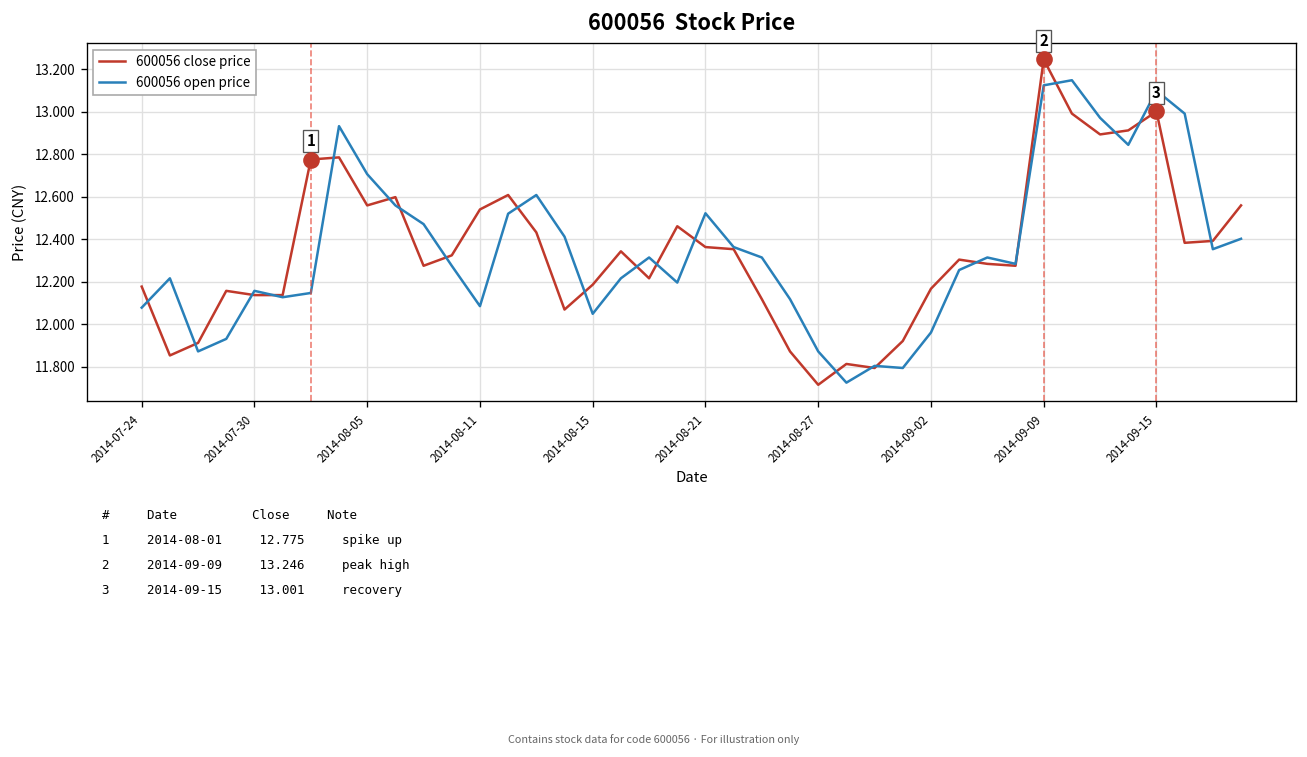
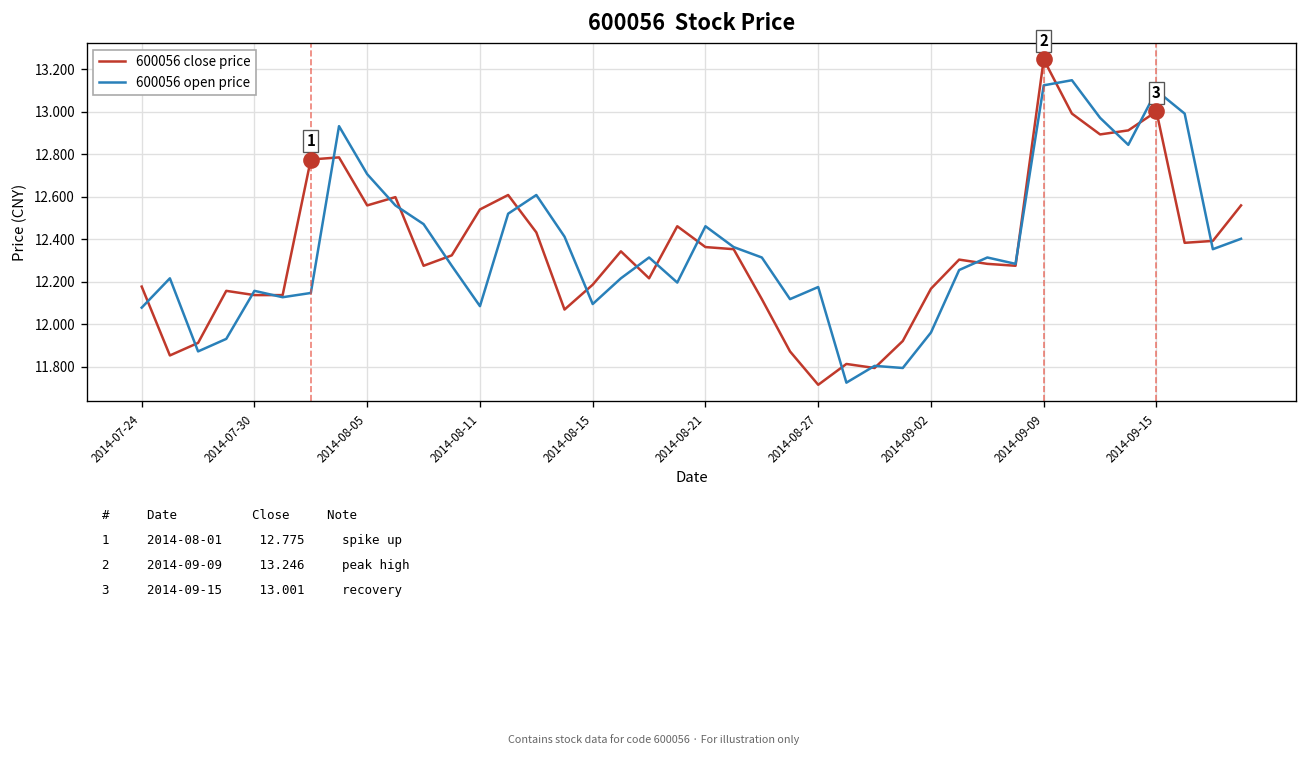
600056 open price, 2014-08-15: 12.05 -> 12.10
600056 open price, 2014-08-21: 12.52 -> 12.46
600056 open price, 2014-08-27: 11.87 -> 12.18
